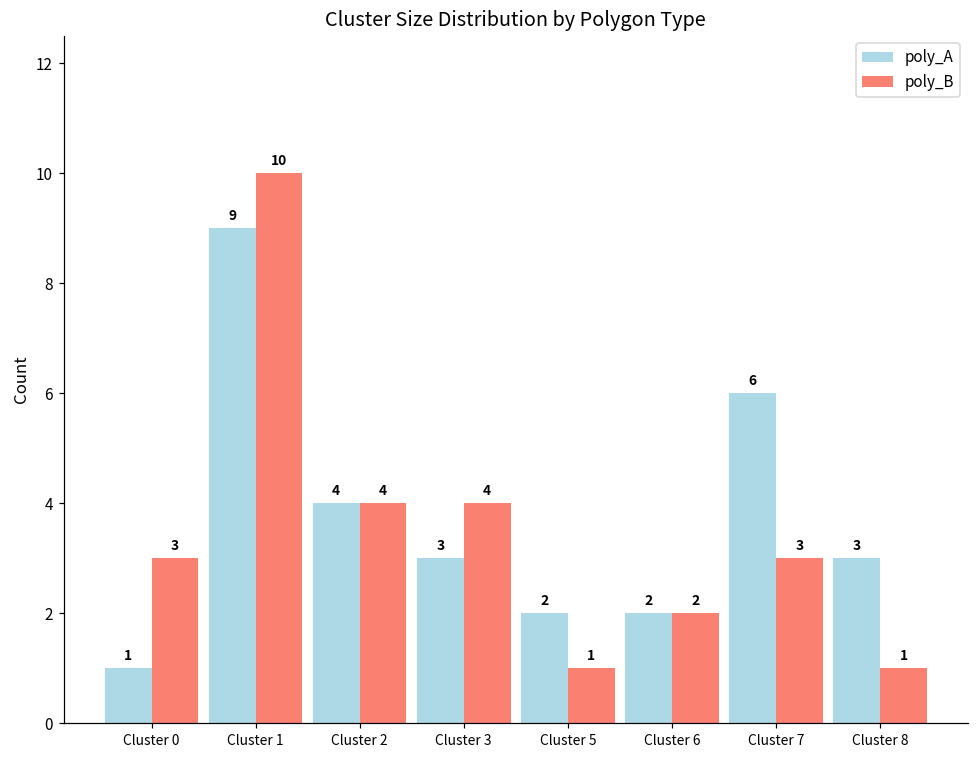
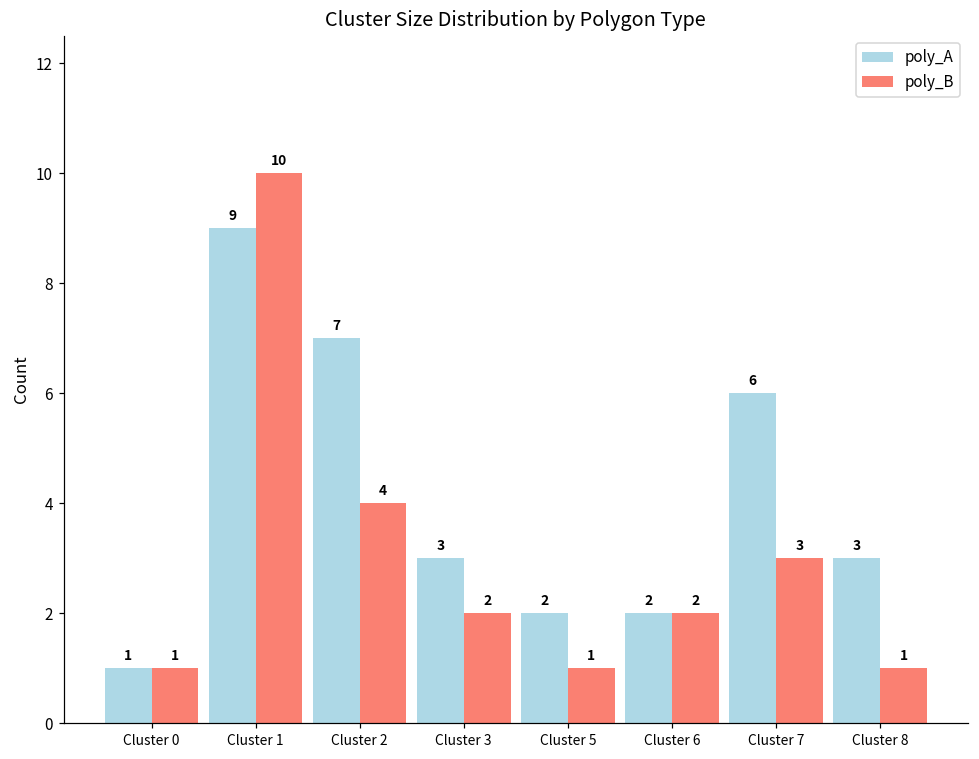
poly_B, Cluster 0: 3 -> 1
poly_A, Cluster 2: 4 -> 7
poly_B, Cluster 3: 4 -> 2
